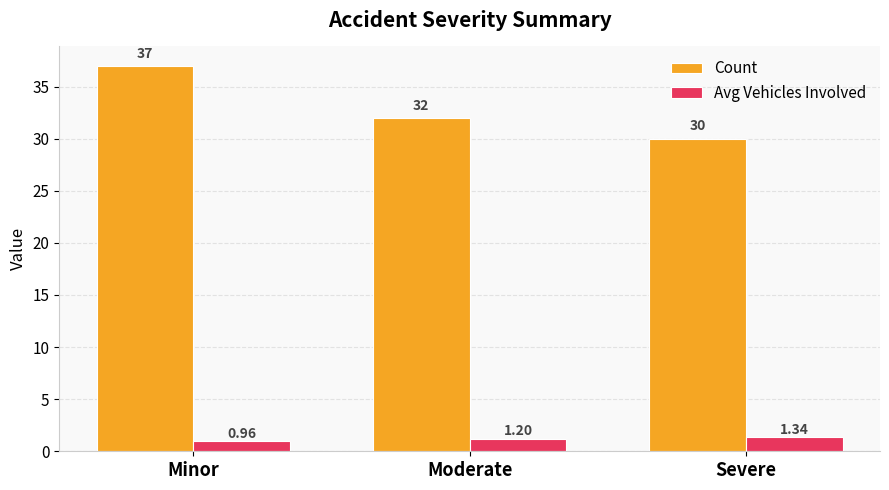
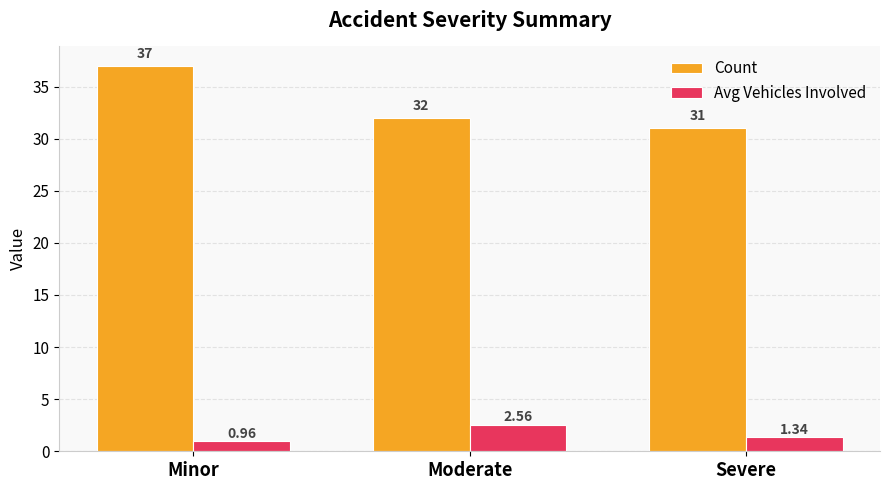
Avg Vehicles Involved, Moderate: 1.20 -> 2.56
Count, Severe: 30 -> 31
